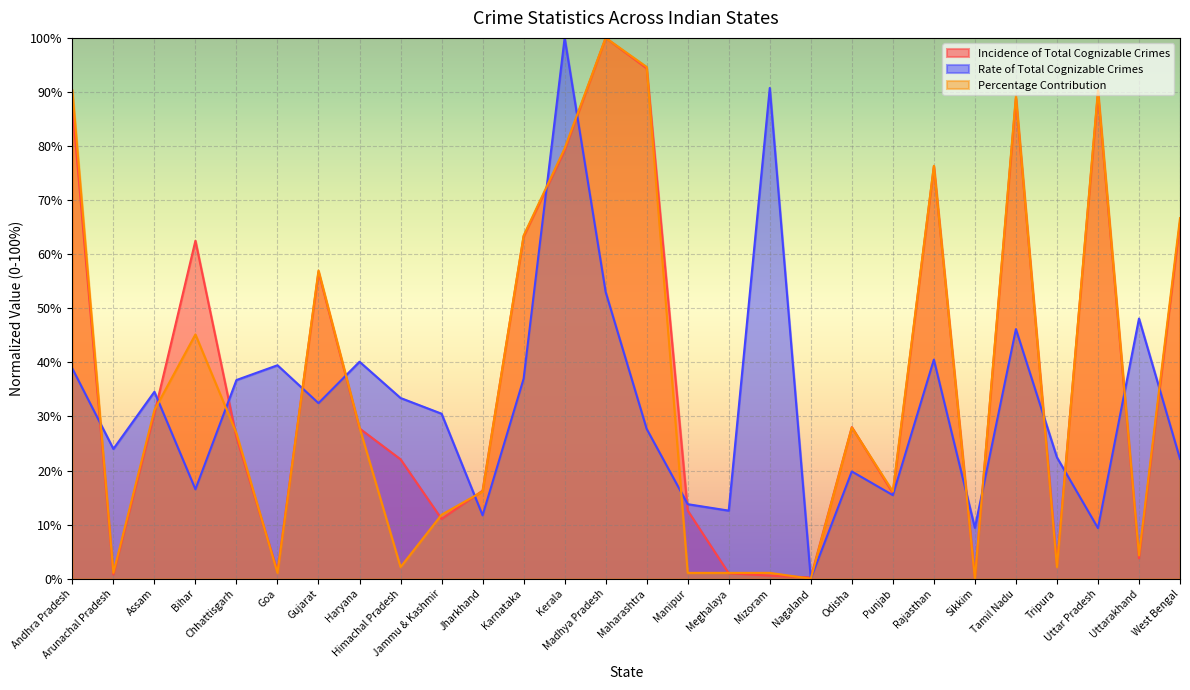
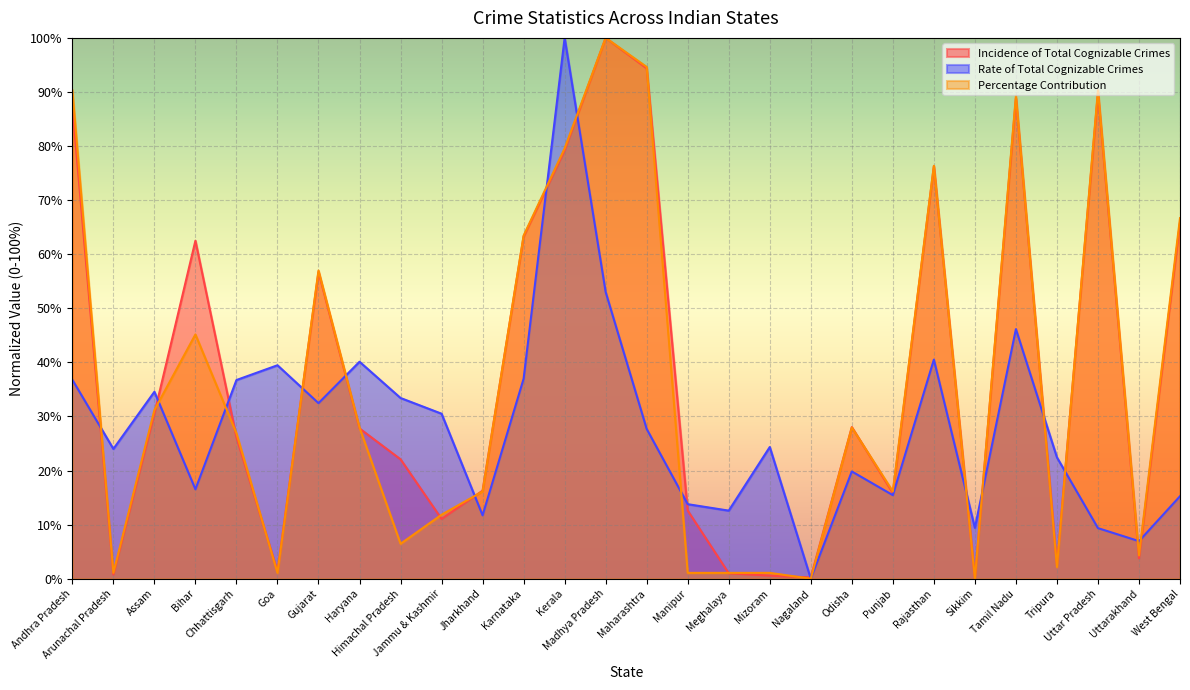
Rate of Total Cognizable Crimes, Andhra Pradesh: 39% -> 37%
Percentage Contribution, Himachal Pradesh: 2% -> 6%
Rate of Total Cognizable Crimes, Mizoram: 91% -> 24%
Rate of Total Cognizable Crimes, Uttarakhand: 48% -> 7%
Rate of Total Cognizable Crimes, West Bengal: 22% -> 15%
